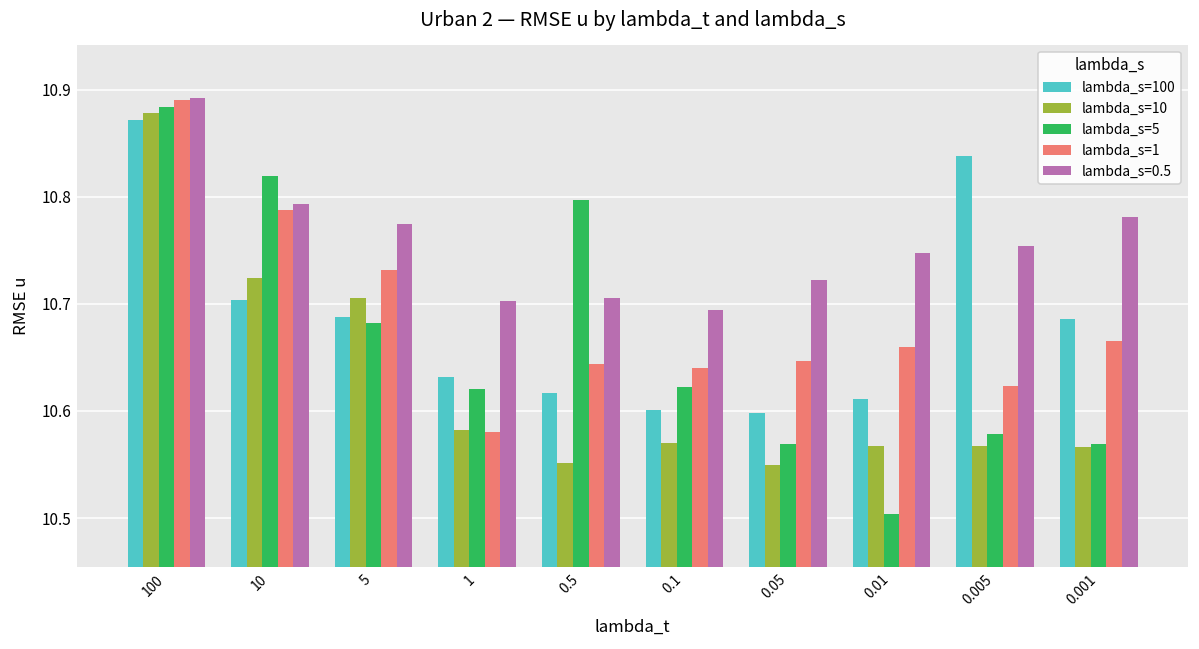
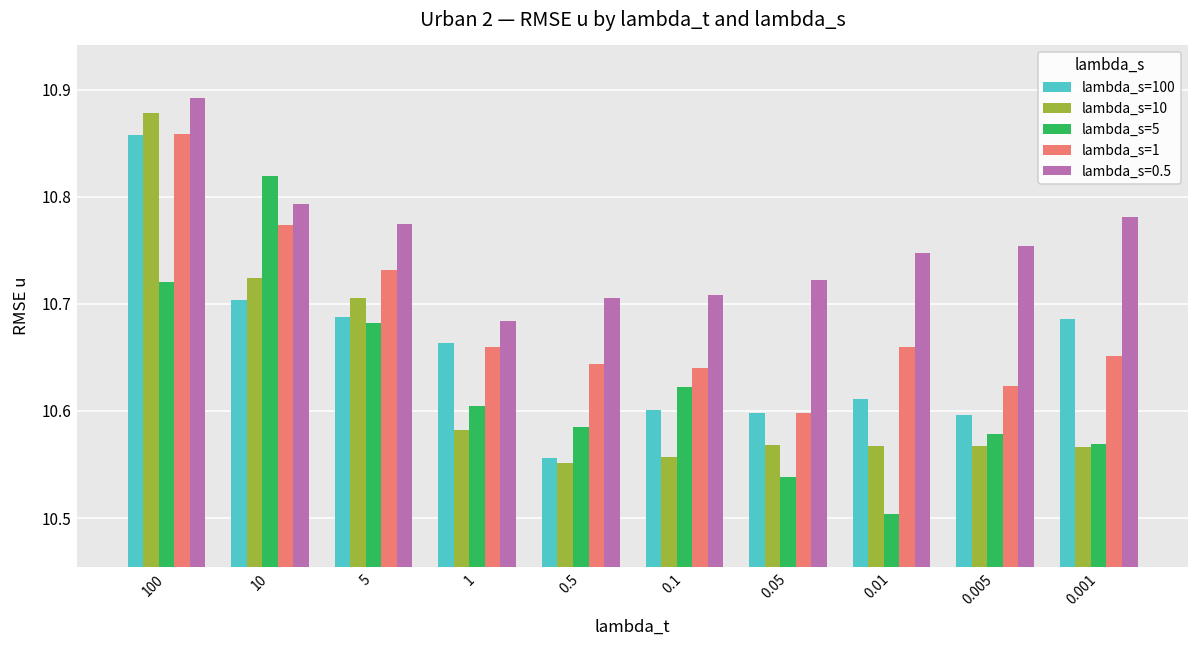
lambda_s=100, 100: 10.87 -> 10.86
lambda_s=5, 100: 10.88 -> 10.72
lambda_s=1, 100: 10.89 -> 10.86
lambda_s=1, 10: 10.79 -> 10.77
lambda_s=100, 1: 10.63 -> 10.66
lambda_s=5, 1: 10.62 -> 10.60
lambda_s=1, 1: 10.58 -> 10.66
lambda_s=0.5, 1: 10.70 -> 10.68
lambda_s=100, 0.5: 10.62 -> 10.56
lambda_s=5, 0.5: 10.80 -> 10.59
lambda_s=10, 0.1: 10.57 -> 10.56
lambda_s=0.5, 0.1: 10.69 -> 10.71
lambda_s=10, 0.05: 10.55 -> 10.57
lambda_s=5, 0.05: 10.57 -> 10.54
lambda_s=1, 0.05: 10.65 -> 10.60
lambda_s=100, 0.005: 10.84 -> 10.60
lambda_s=1, 0.001: 10.66 -> 10.65
